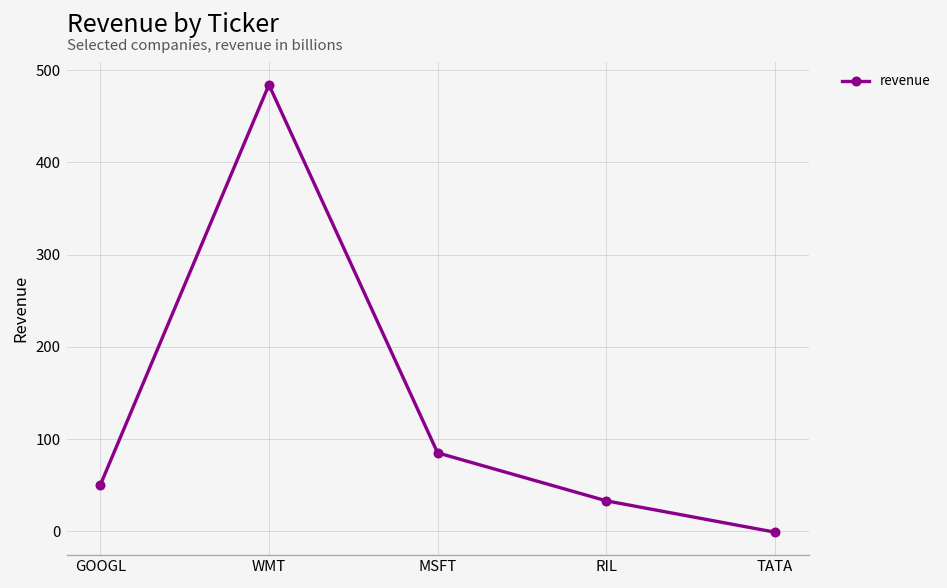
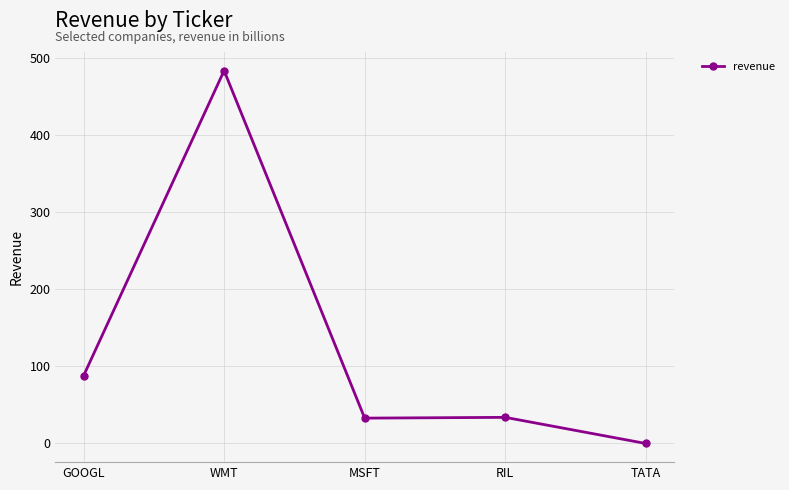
GOOGL: 50 -> 90
MSFT: 90 -> 30
